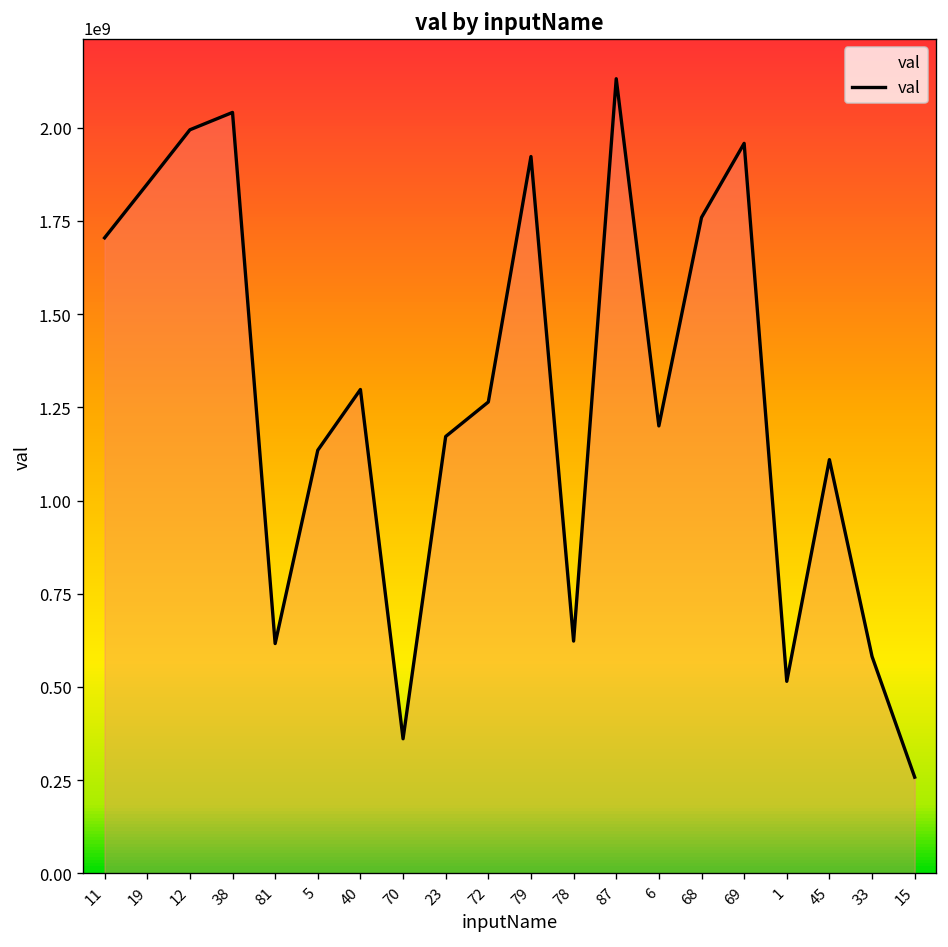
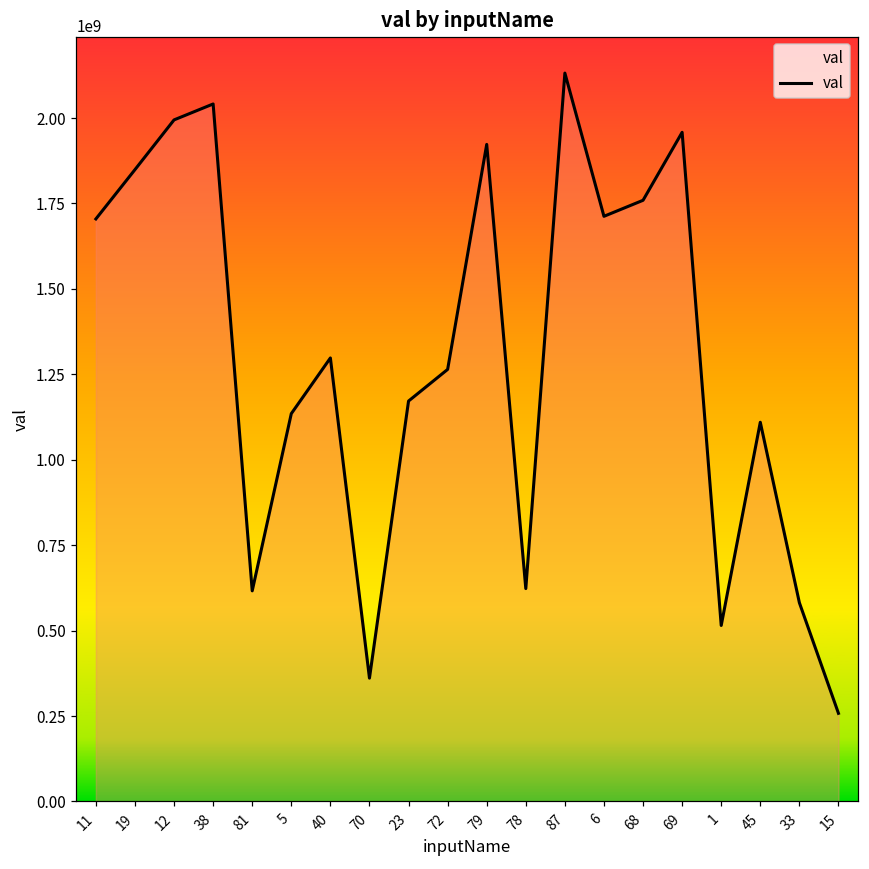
6: 1200000000 -> 1710000000
